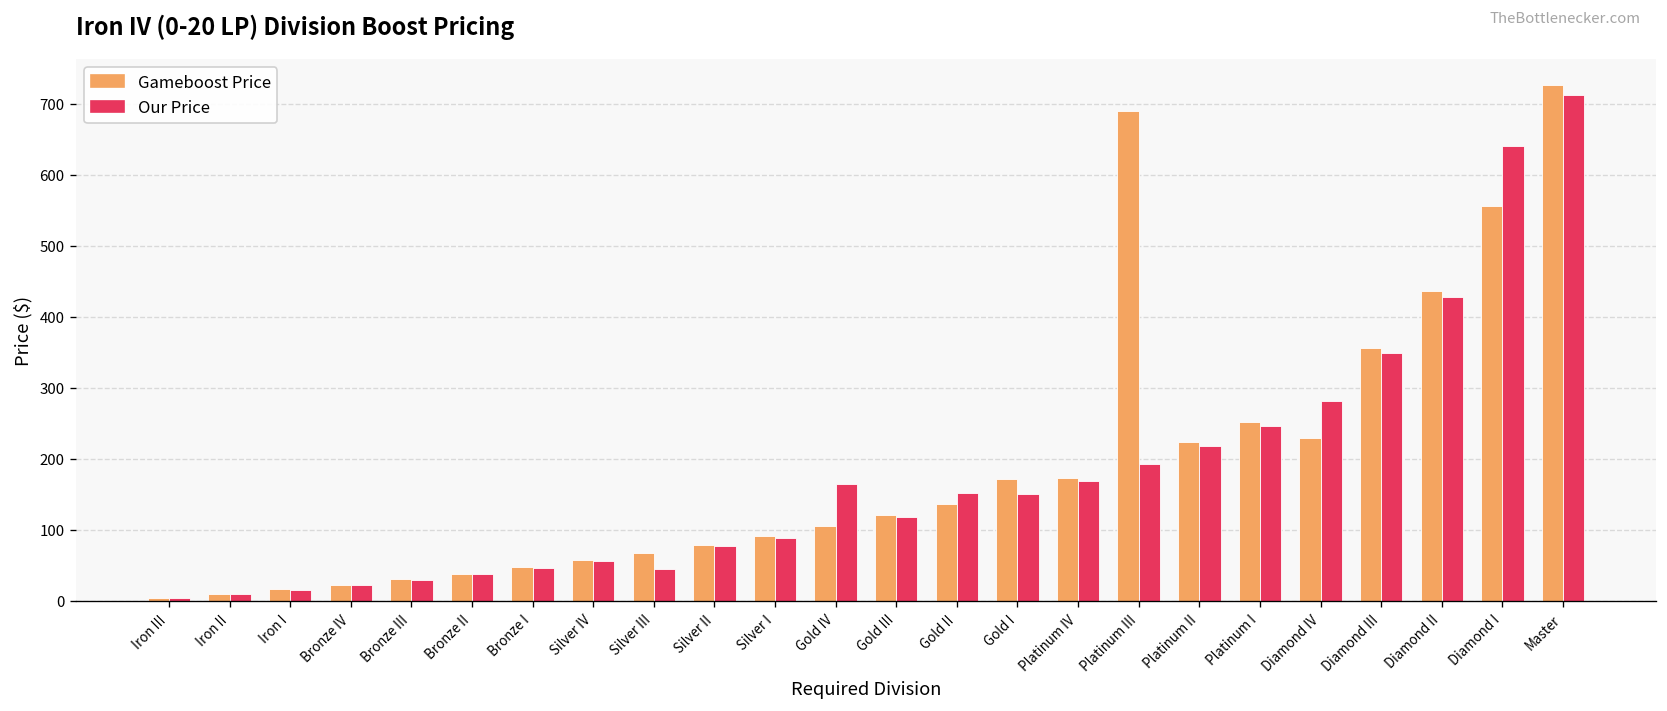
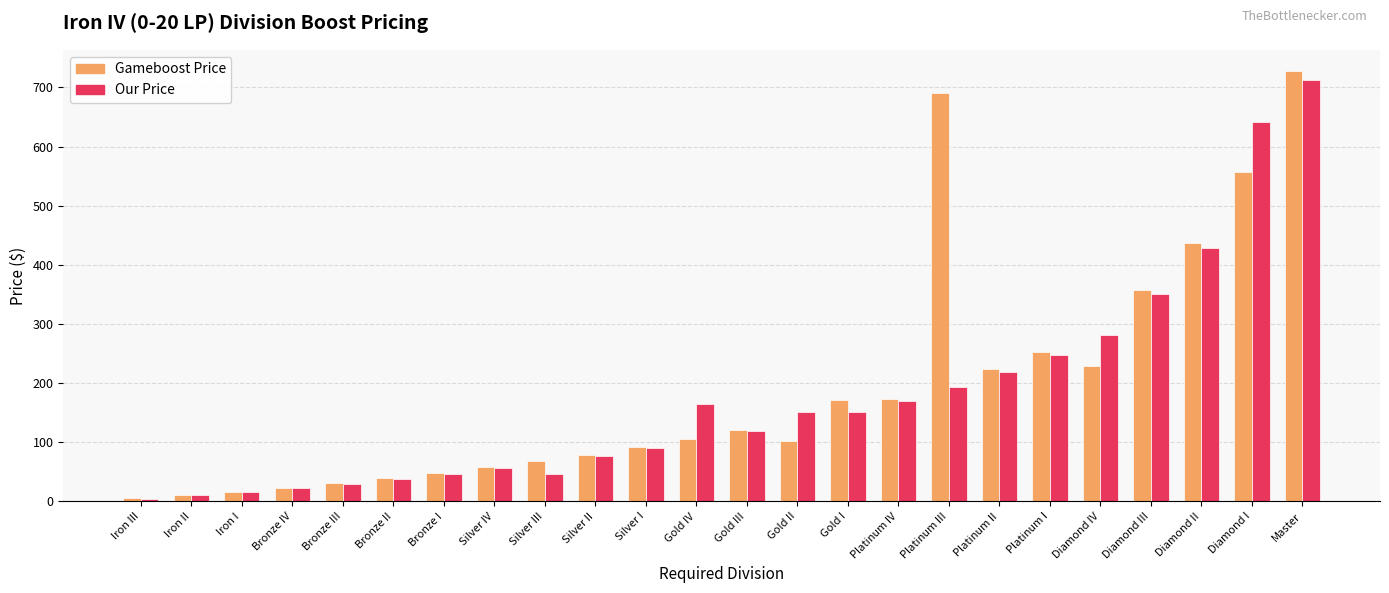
Gameboost Price, Gold II: 140 -> 100
